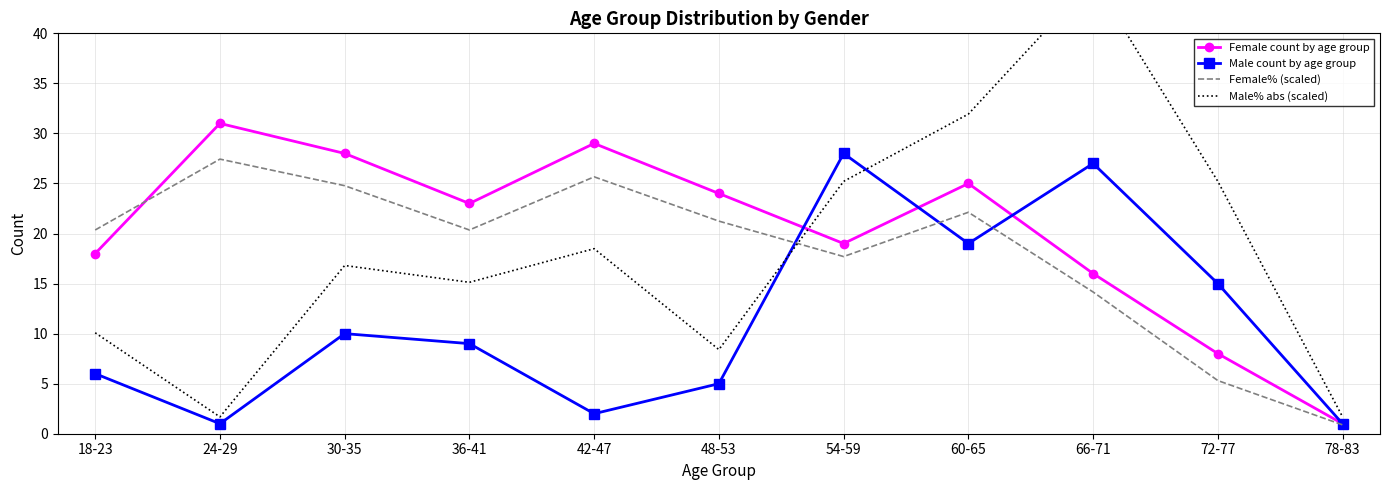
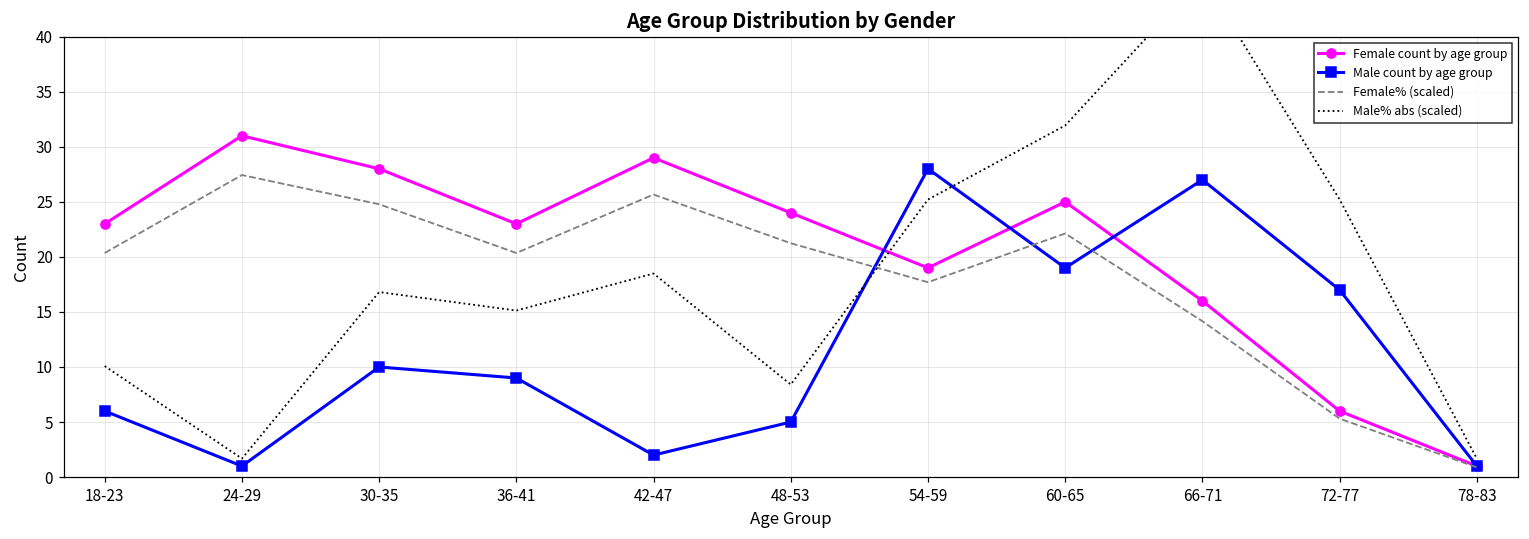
Female count by age group, 18-23: 18 -> 23
Female count by age group, 72-77: 8 -> 6
Male count by age group, 72-77: 15 -> 17
